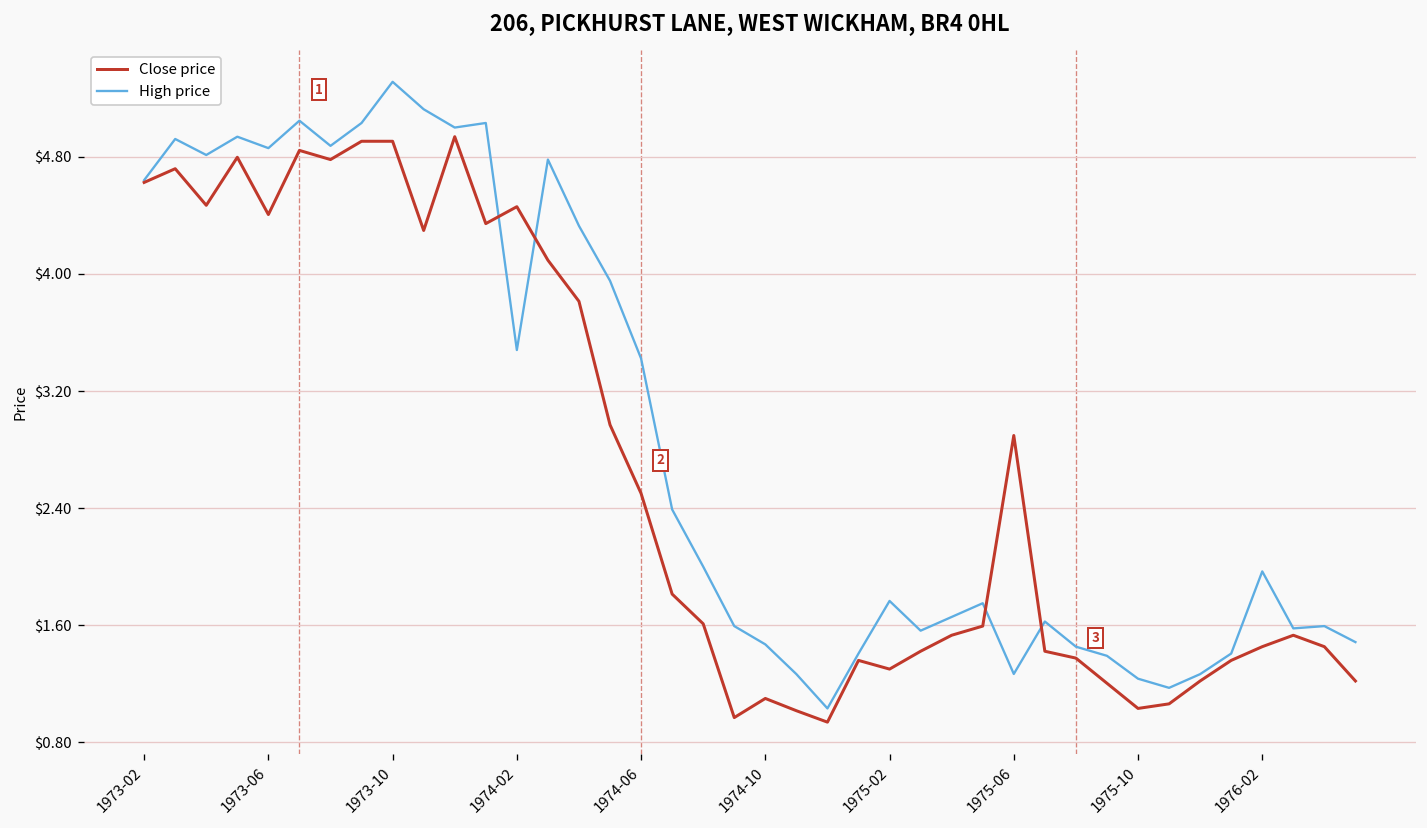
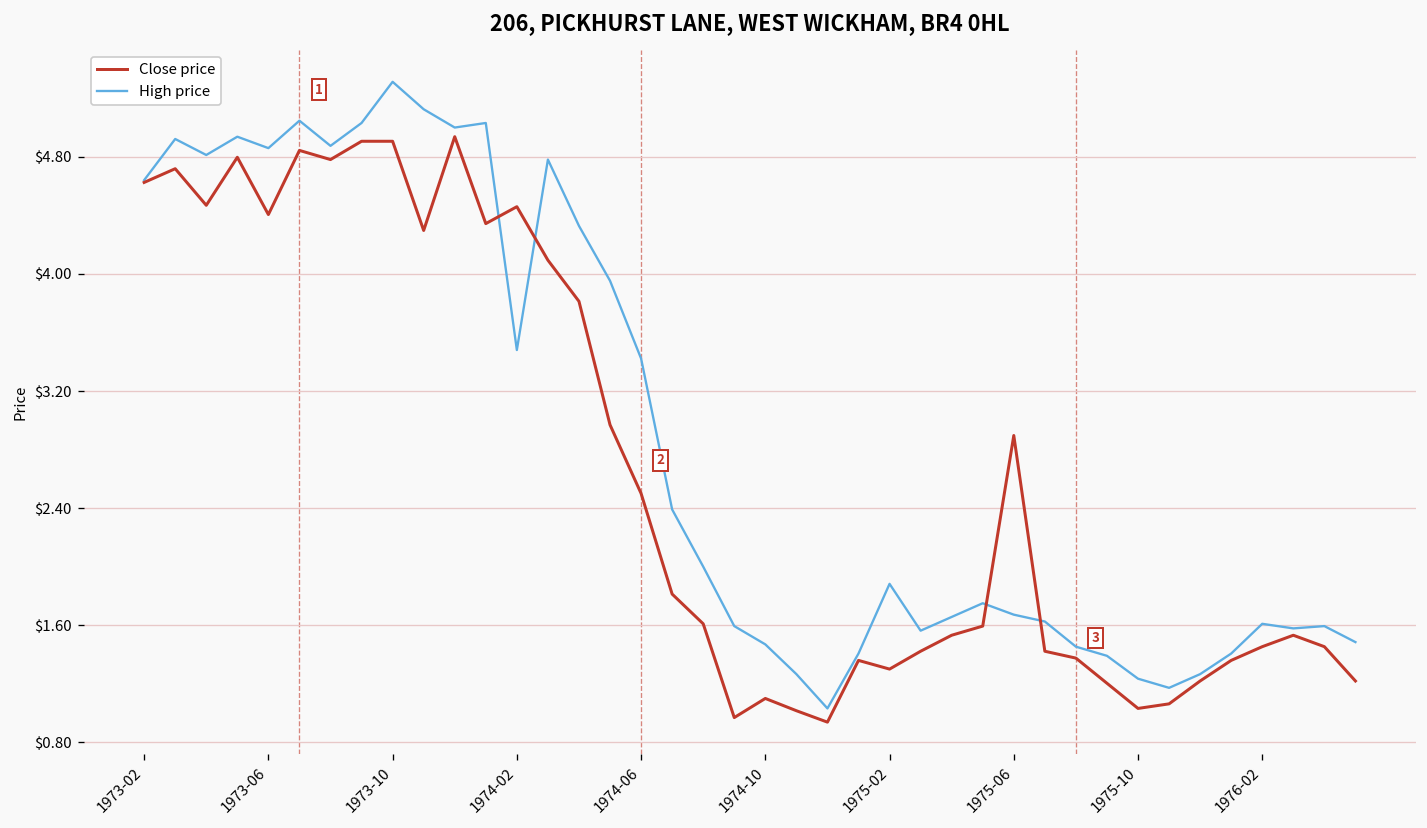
High price, 1975-02: $1.77 -> $1.88
High price, 1975-06: $1.27 -> $1.67
High price, 1976-02: $1.97 -> $1.61
